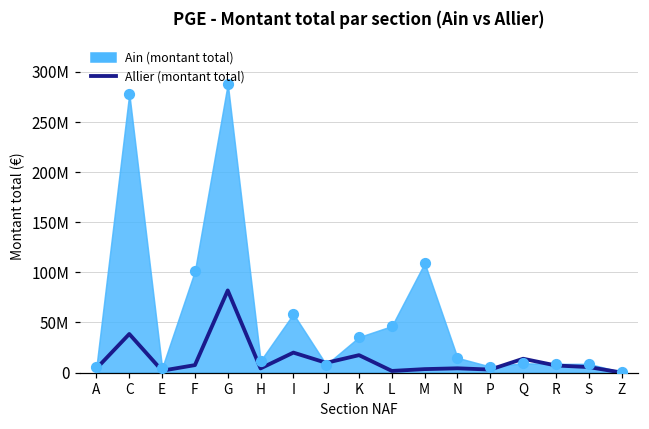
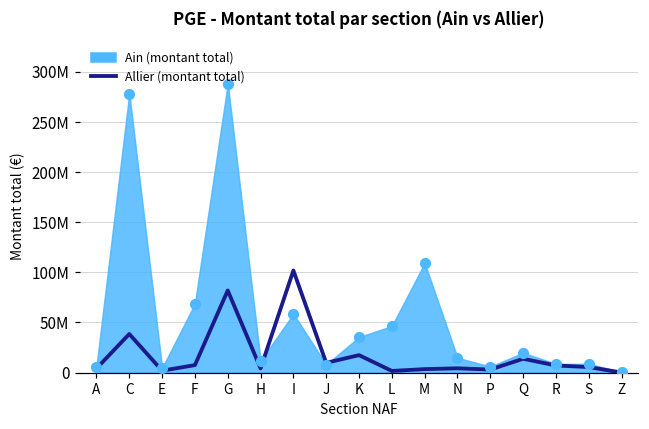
Ain (montant total), F: 100000000 -> 70000000
Allier (montant total), I: 20000000 -> 100000000
Ain (montant total), Q: 10000000 -> 20000000
